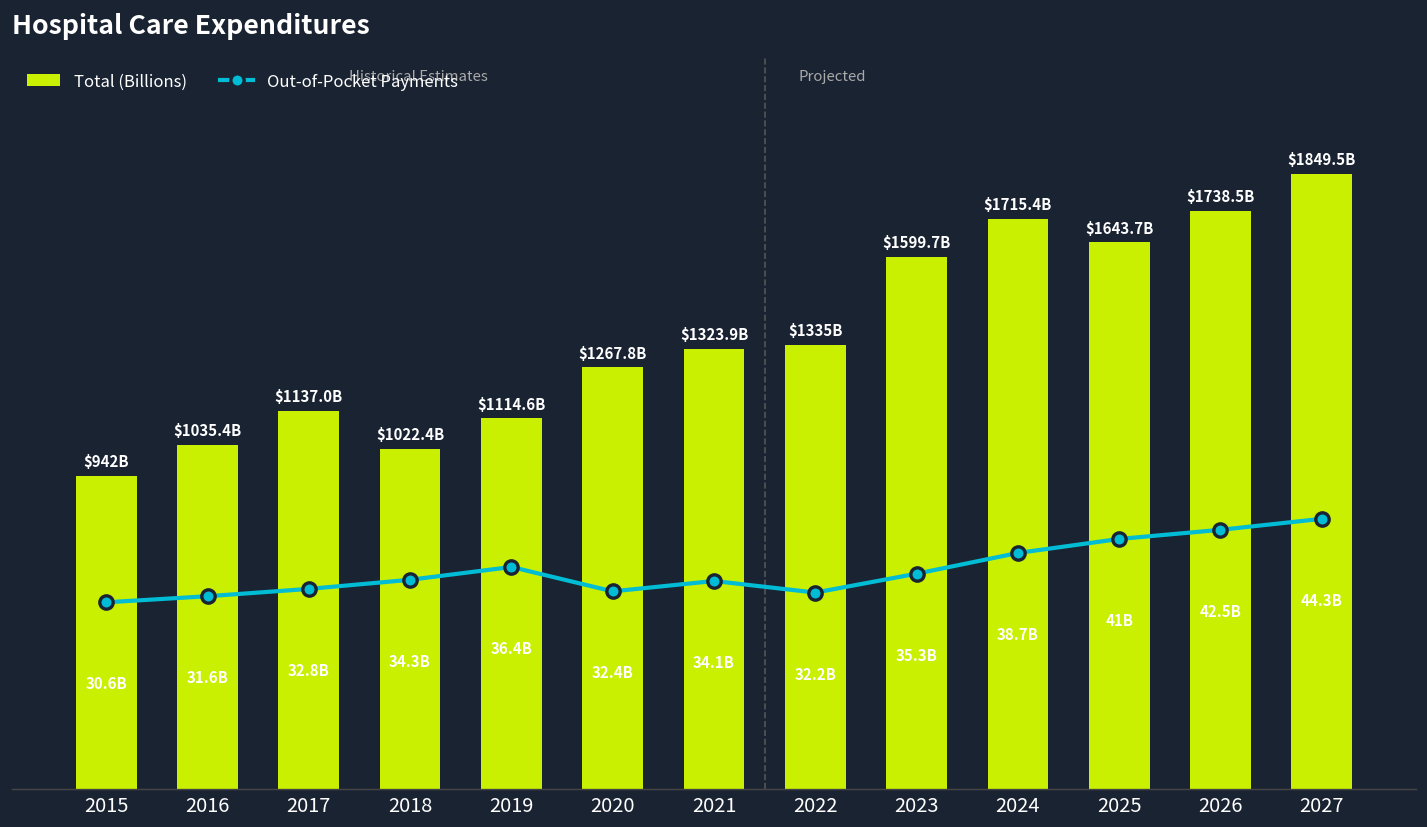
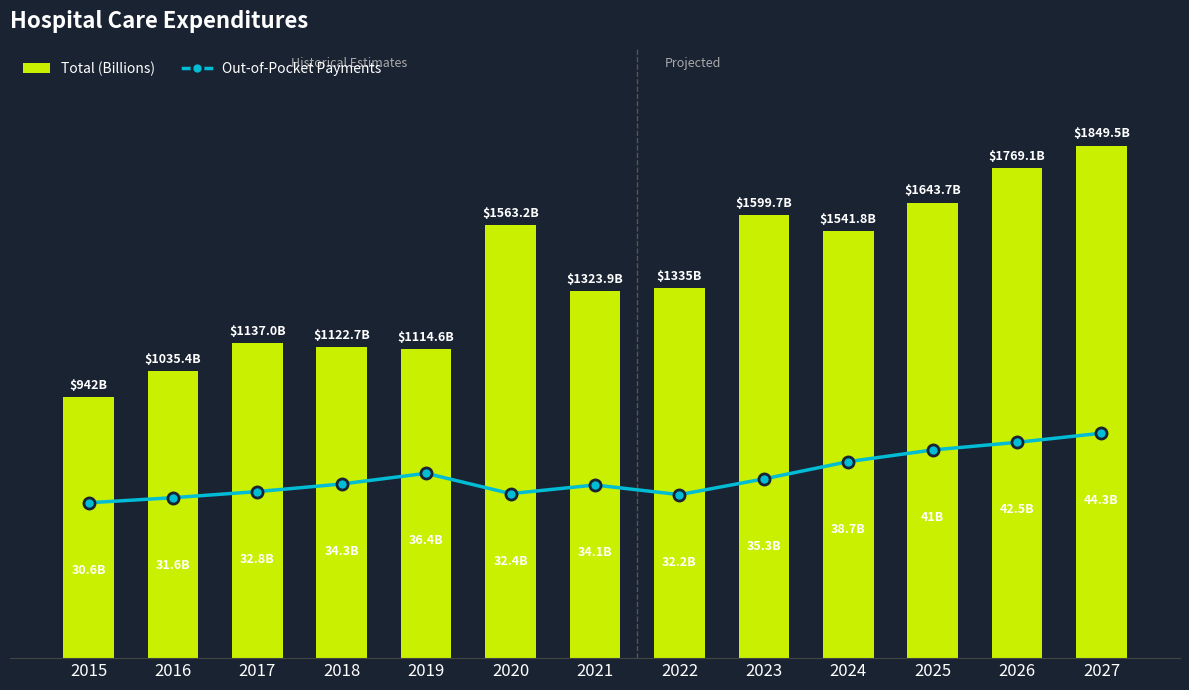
Total (Billions), 2018: $1022.4B -> $1122.7B
Total (Billions), 2020: $1267.8B -> $1563.2B
Total (Billions), 2024: $1715.4B -> $1541.8B
Total (Billions), 2026: $1738.5B -> $1769.1B
